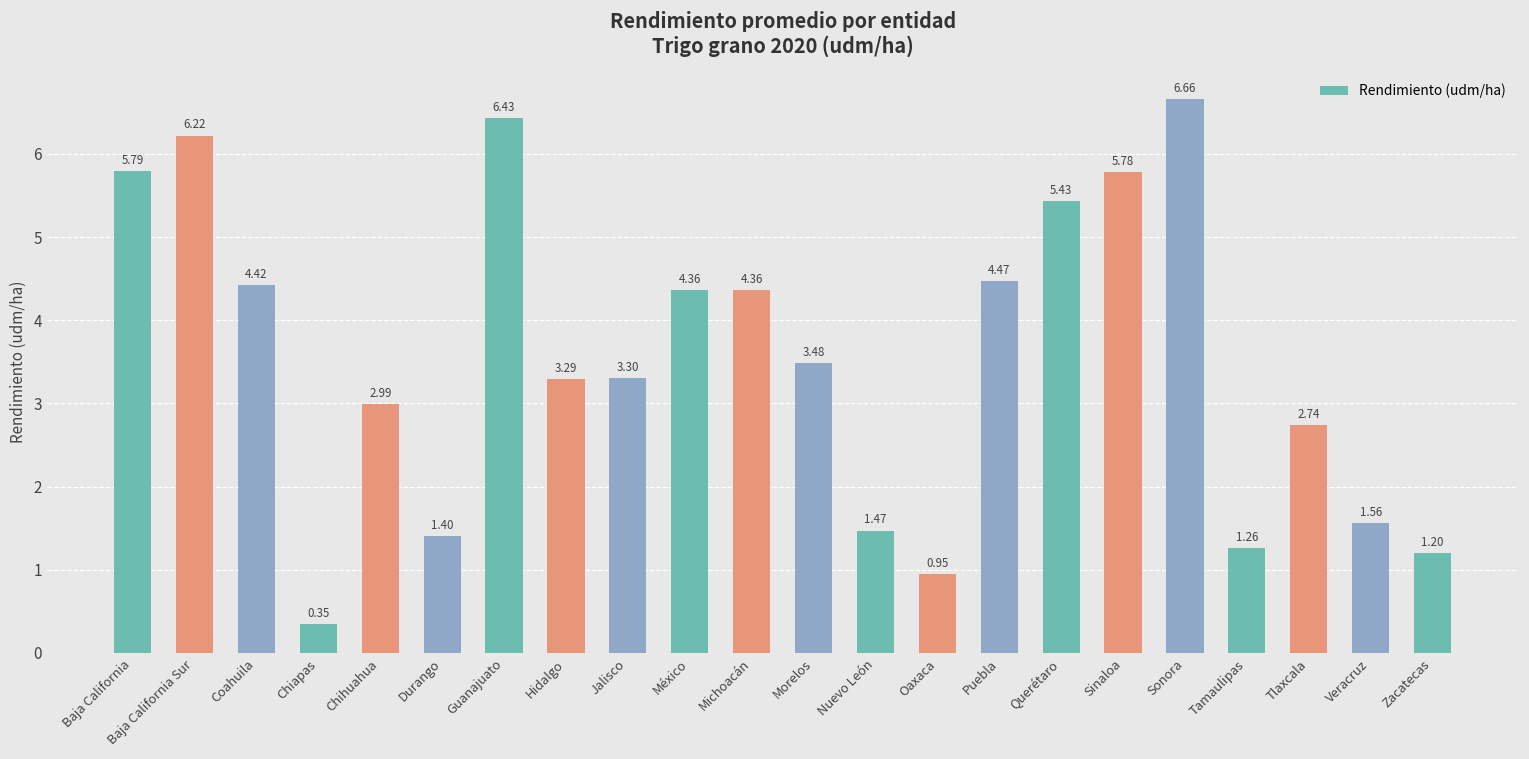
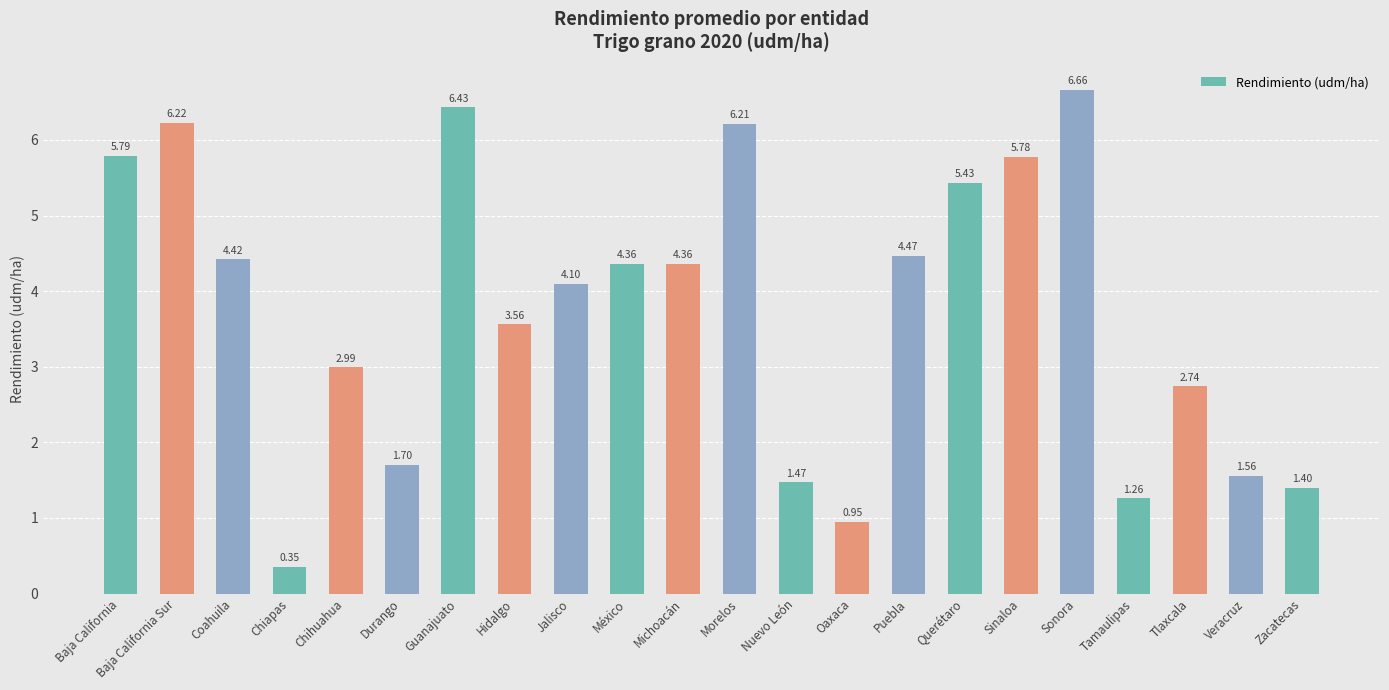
Durango: 1.40 -> 1.70
Hidalgo: 3.29 -> 3.56
Jalisco: 3.30 -> 4.10
Morelos: 3.48 -> 6.21
Zacatecas: 1.20 -> 1.40
